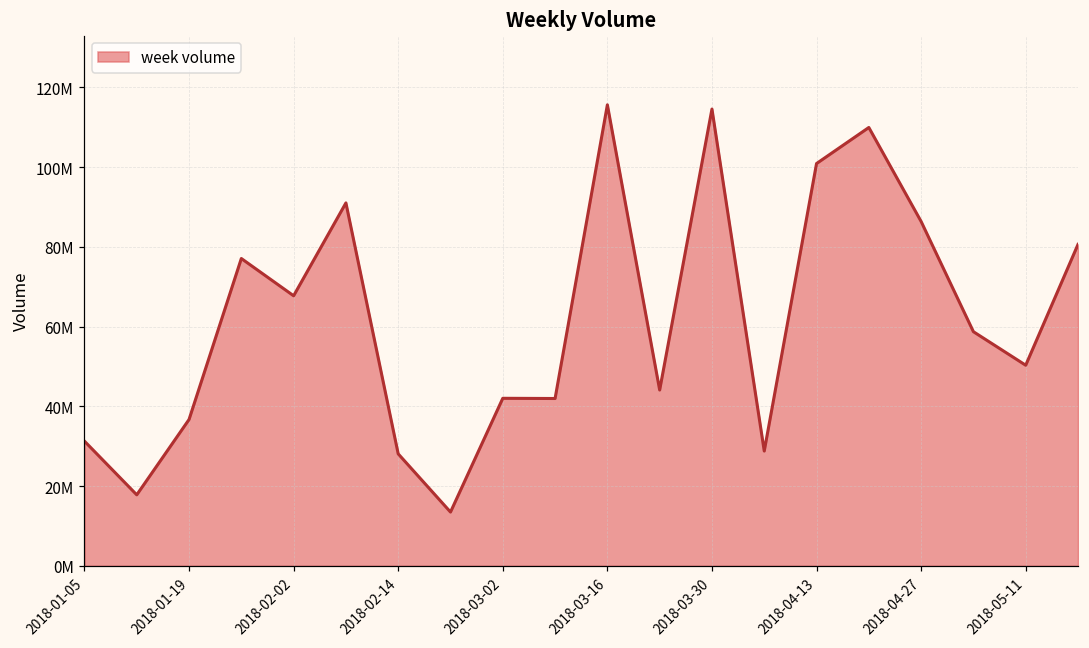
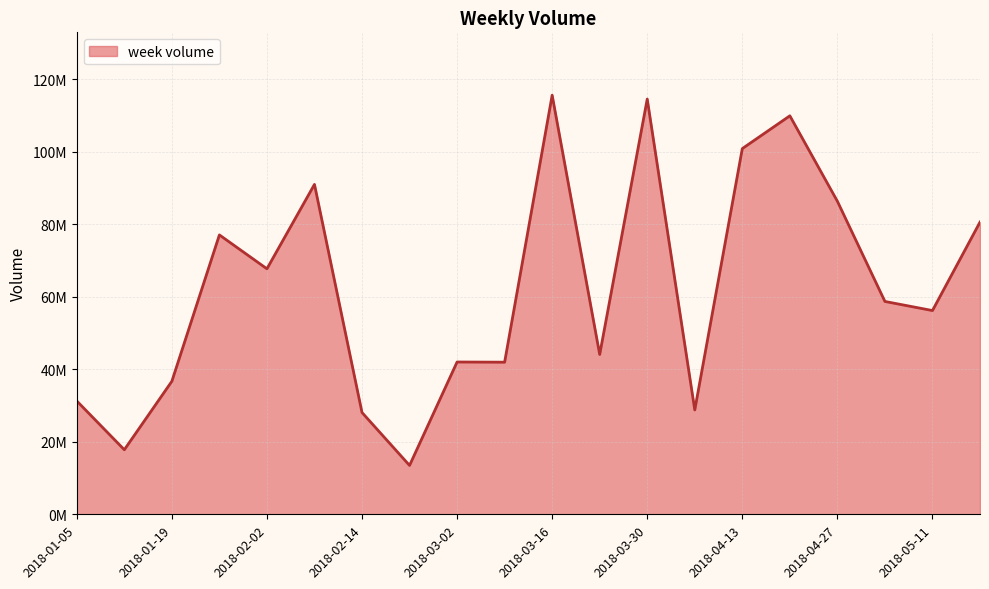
2018-05-11: 50000000 -> 56000000
